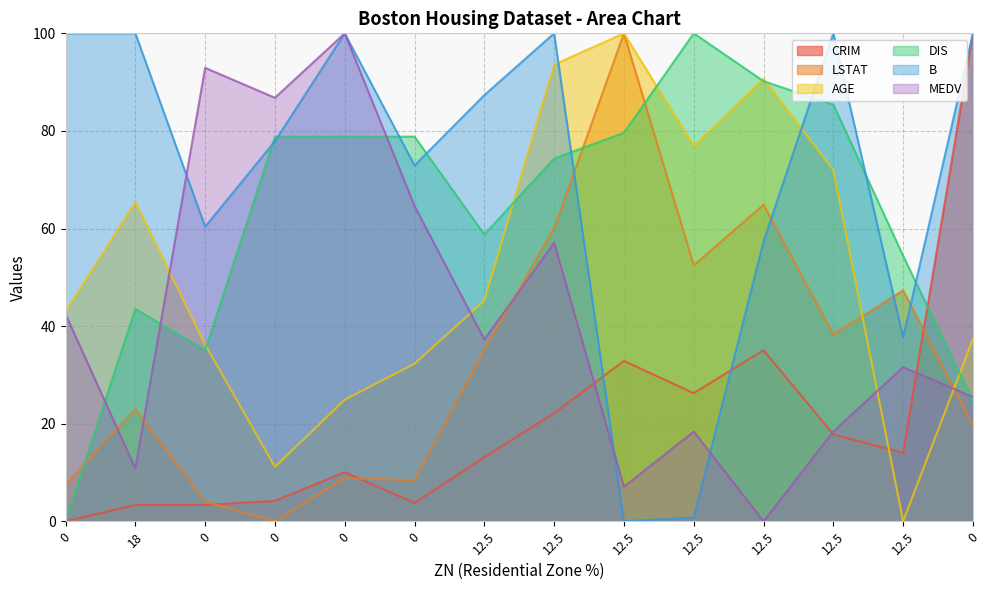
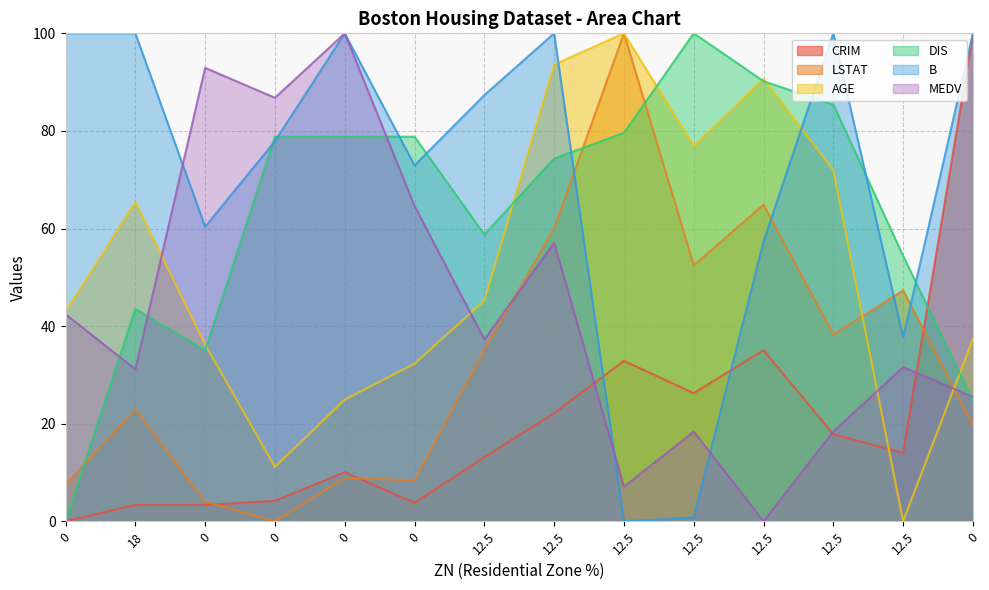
MEDV, 18: 11 -> 31
